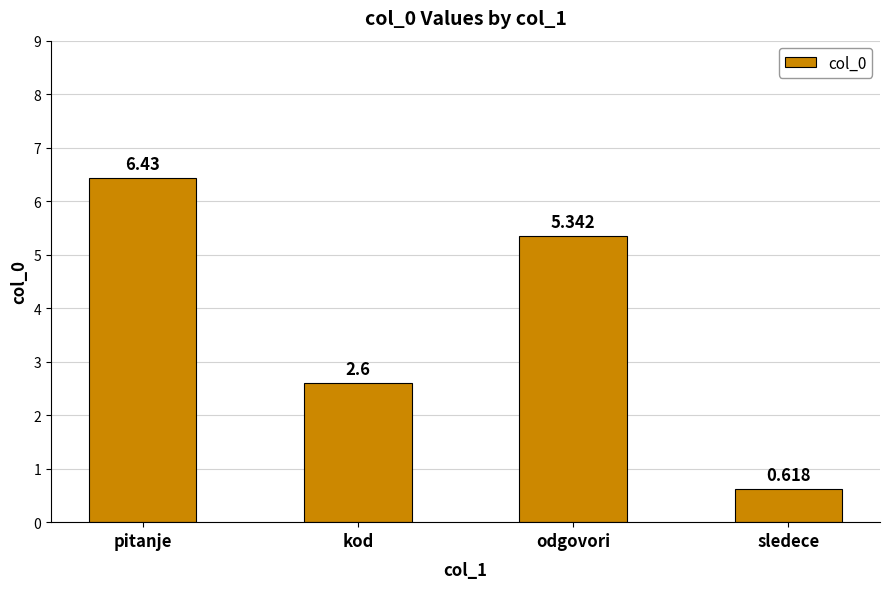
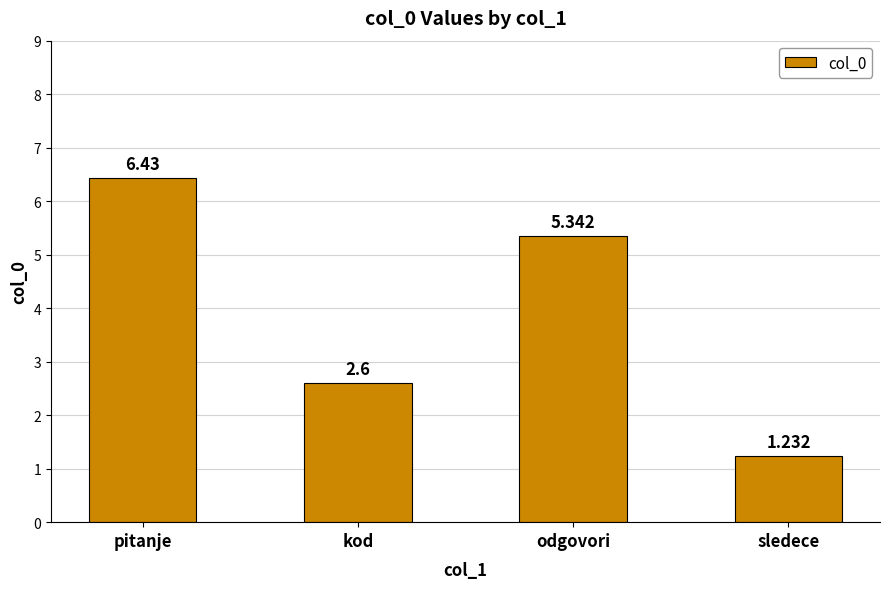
sledece: 0.618 -> 1.232
